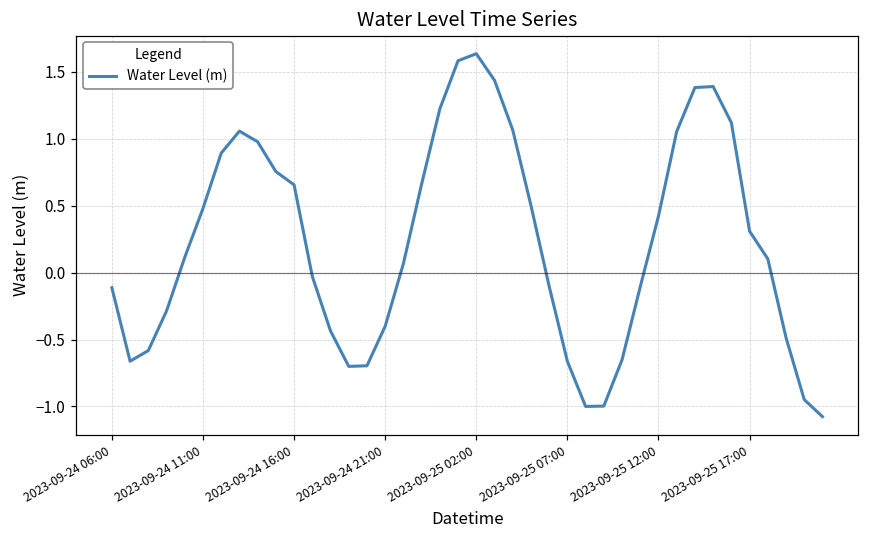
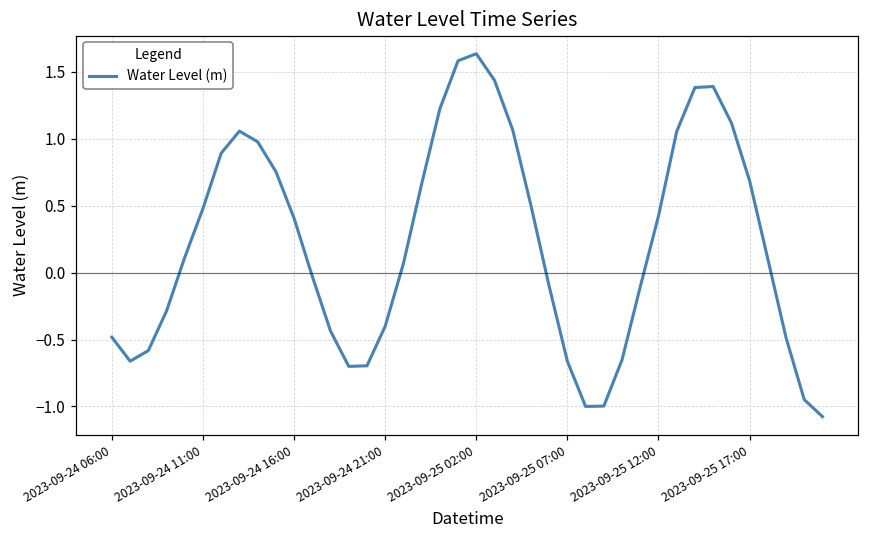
2023-09-24 06:00: -0.11 -> -0.48
2023-09-24 16:00: 0.66 -> 0.41
2023-09-25 17:00: 0.31 -> 0.69
